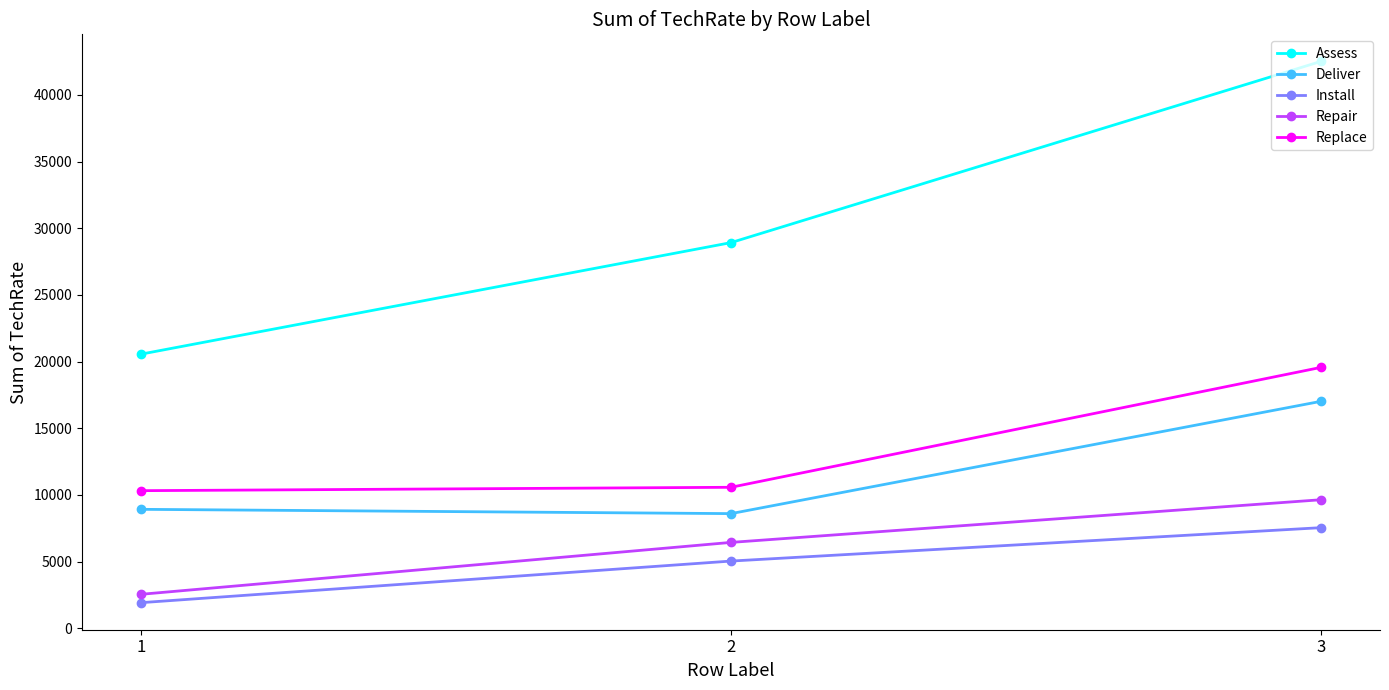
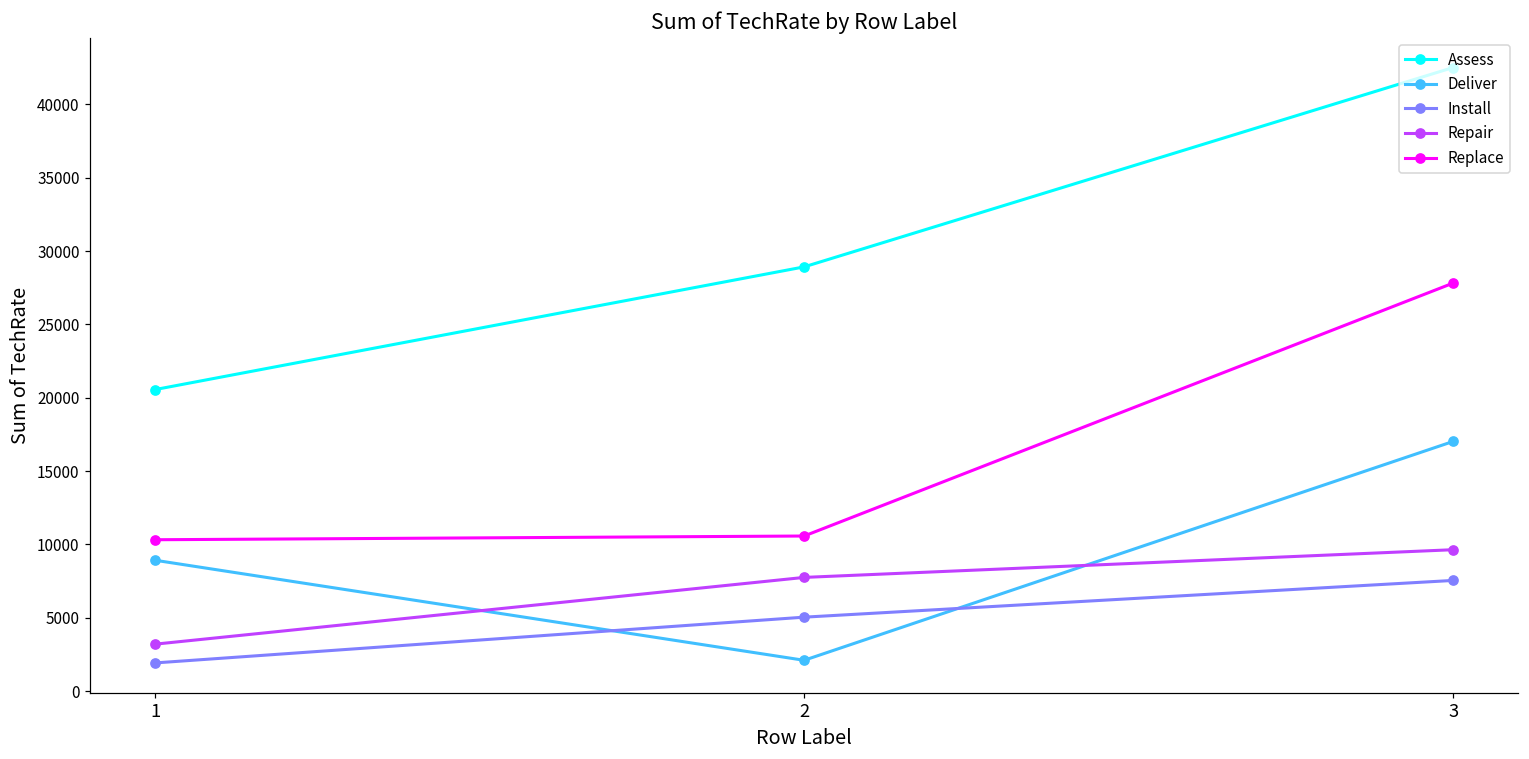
Repair, 1: 2500 -> 3200
Deliver, 2: 8600 -> 2100
Repair, 2: 6400 -> 7800
Replace, 3: 19600 -> 27800
